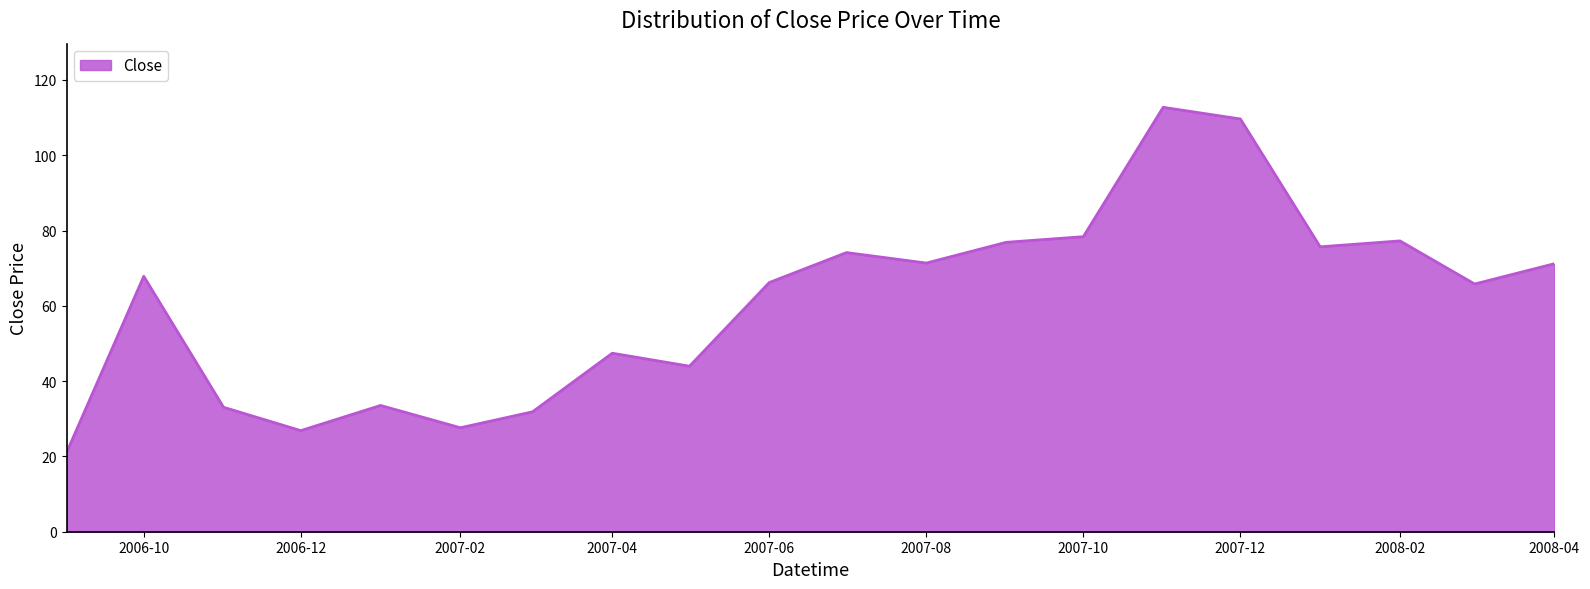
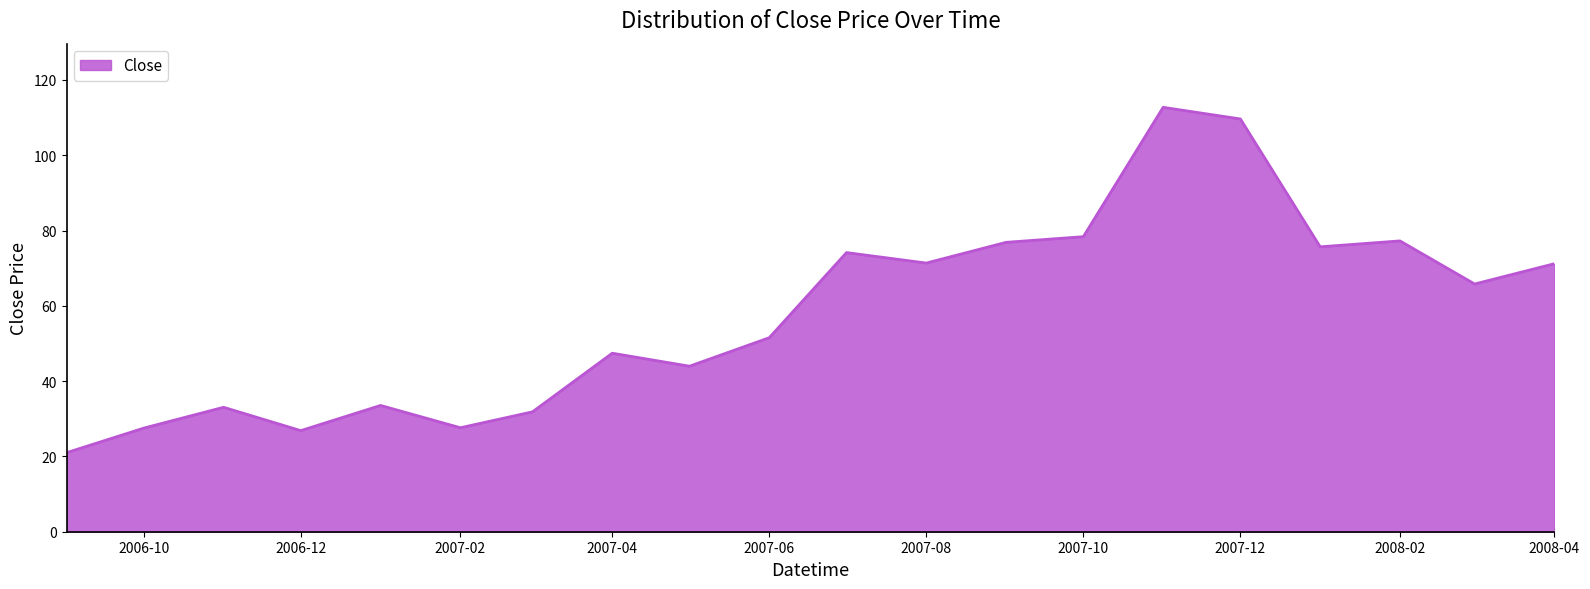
2006-10: 68 -> 28
2007-06: 66 -> 52
